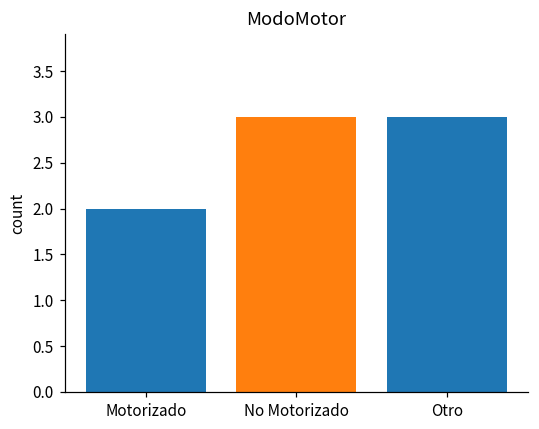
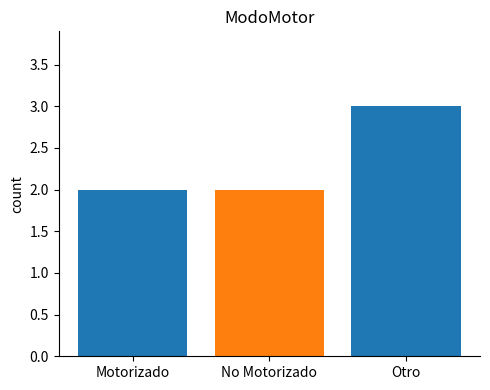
No Motorizado: 3 -> 2
